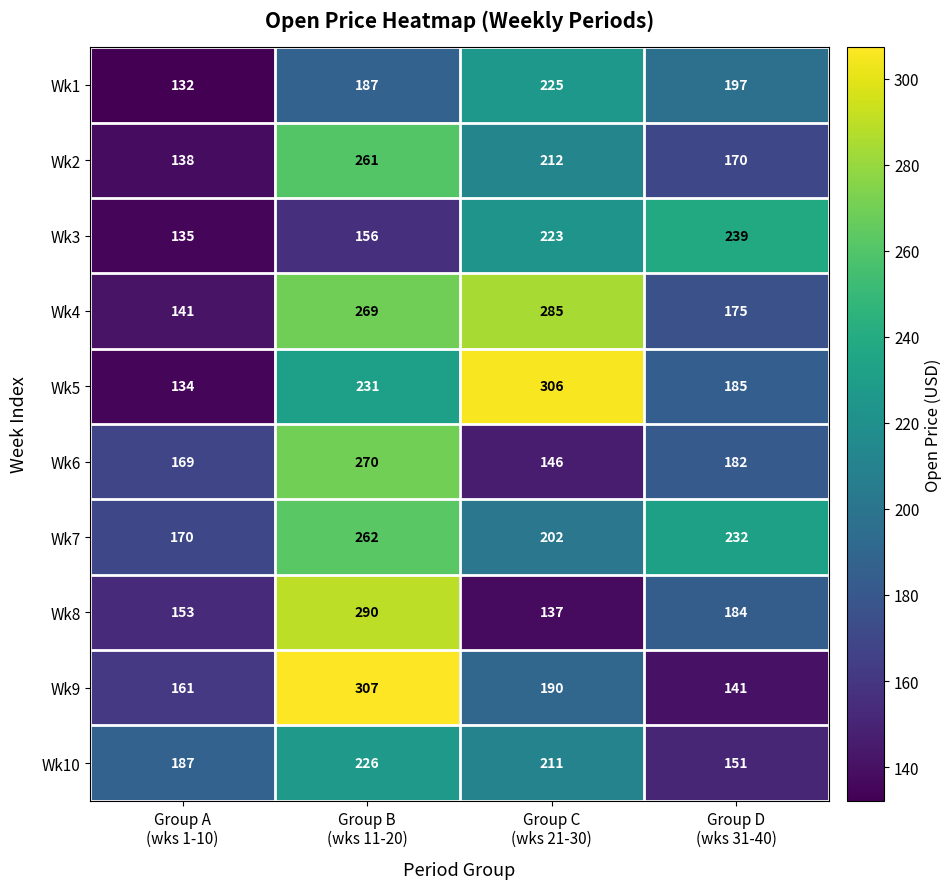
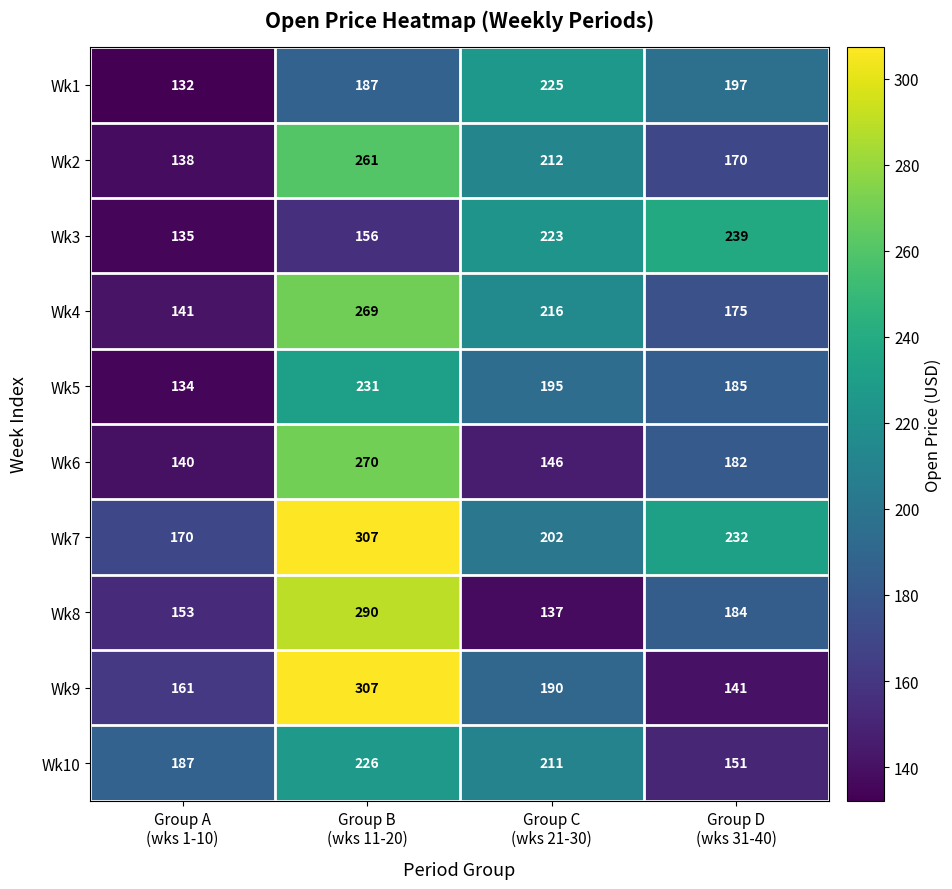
Wk4, Group C (wks 21-30): 285 -> 216
Wk5, Group C (wks 21-30): 306 -> 195
Wk6, Group A (wks 1-10): 169 -> 140
Wk7, Group B (wks 11-20): 262 -> 307
